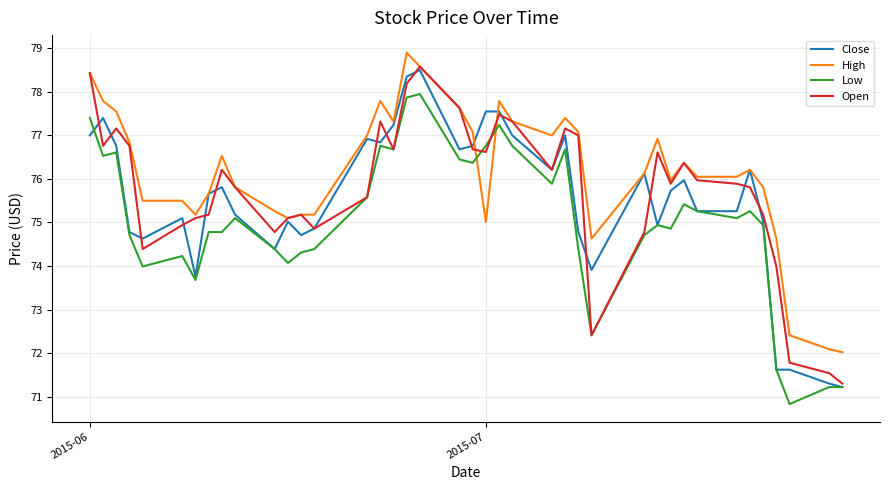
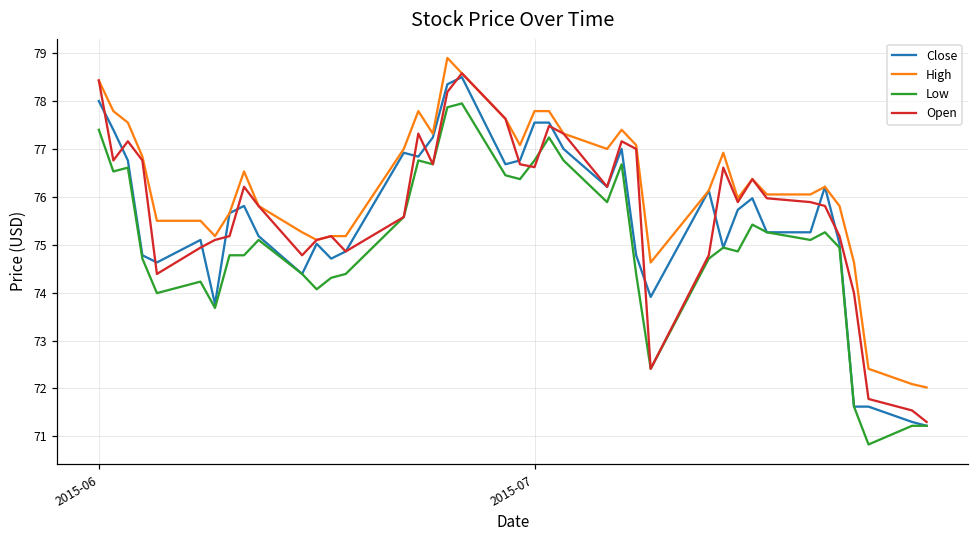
Close, 2015-06: 77 -> 78
High, 2015-07: 75.0 -> 77.8
